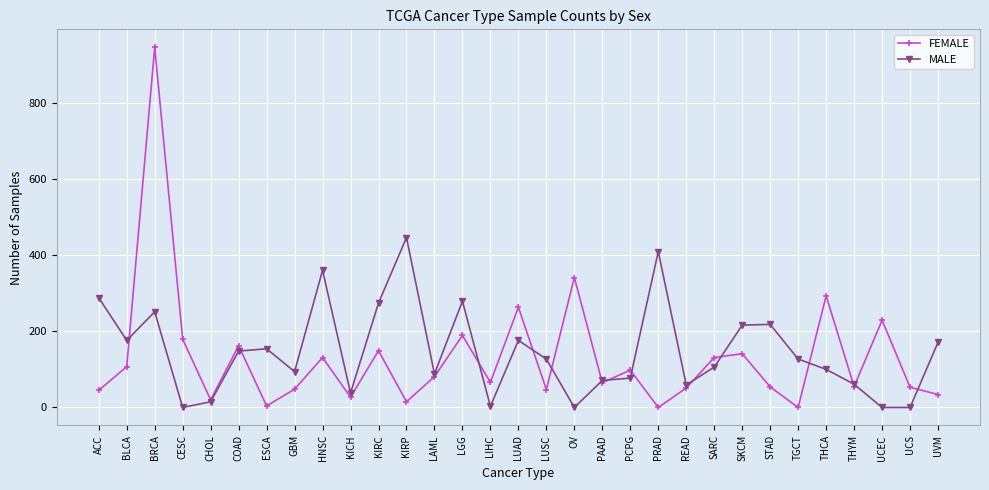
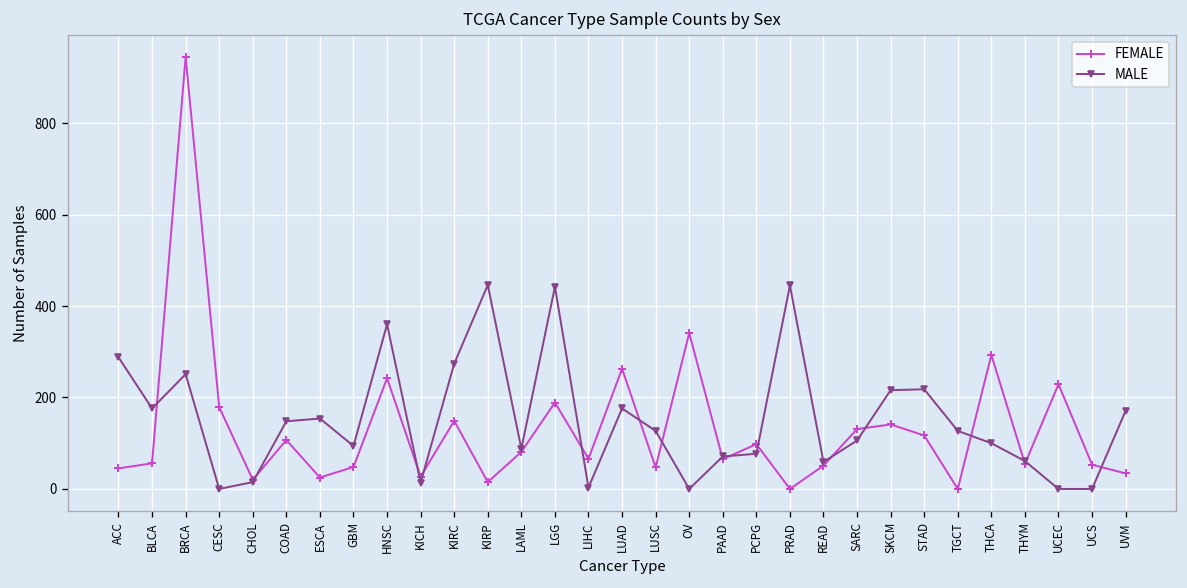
FEMALE, BLCA: 110 -> 60
FEMALE, COAD: 160 -> 110
FEMALE, ESCA: 0 -> 30
FEMALE, HNSC: 130 -> 240
MALE, KICH: 40 -> 10
MALE, LGG: 280 -> 440
MALE, PRAD: 410 -> 450
FEMALE, STAD: 50 -> 120
